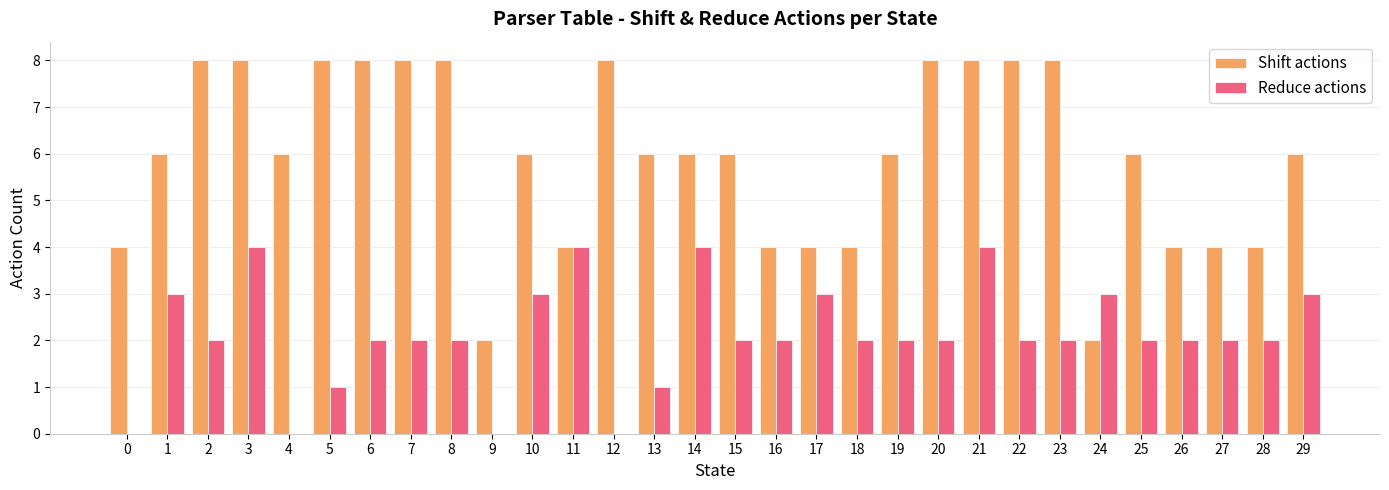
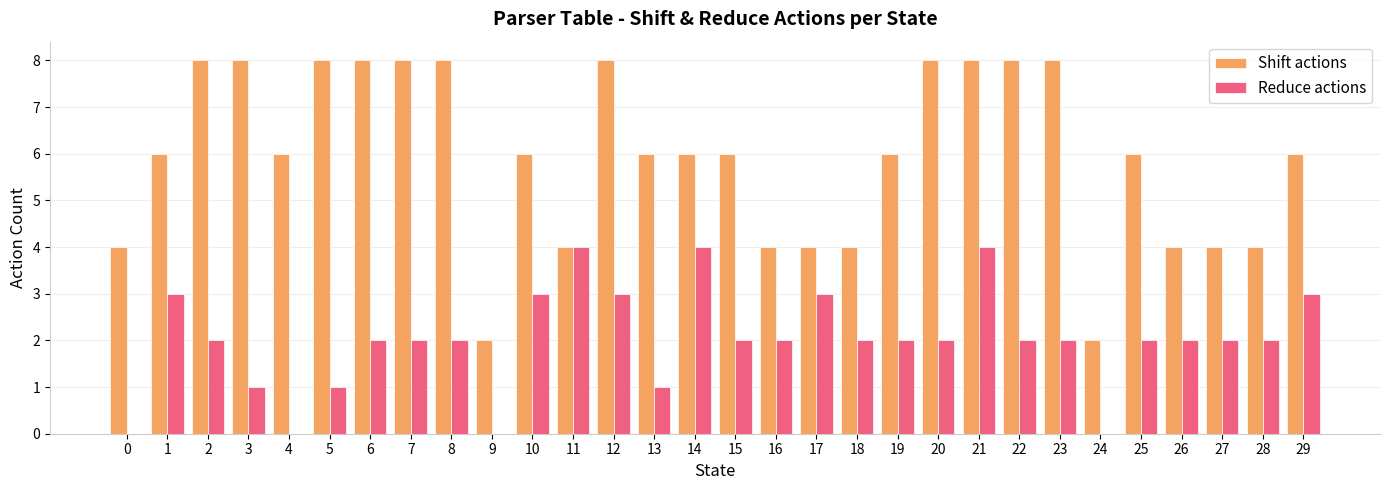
Reduce actions, 3: 4 -> 1
Reduce actions, 12: 0 -> 3
Reduce actions, 24: 3 -> 0
